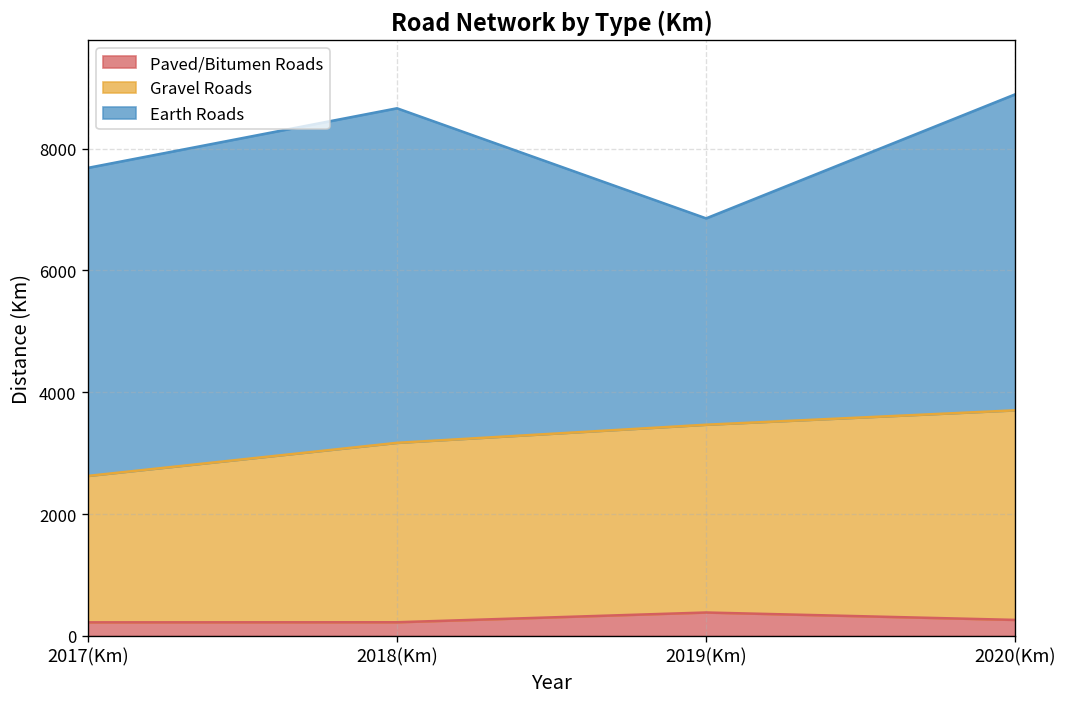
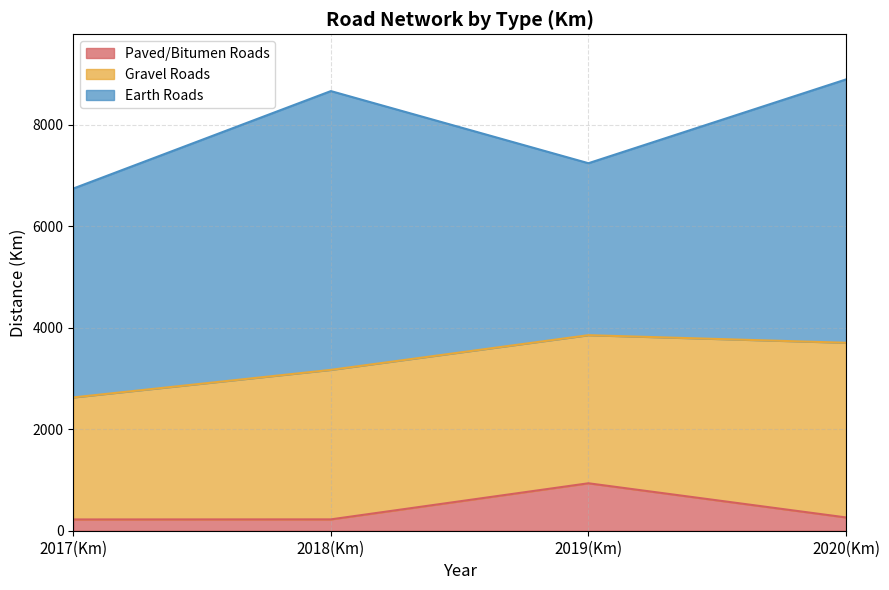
Earth Roads, 2017(Km): 5100 -> 4100
Paved/Bitumen Roads, 2019(Km): 400 -> 900
Gravel Roads, 2019(Km): 3100 -> 2900
